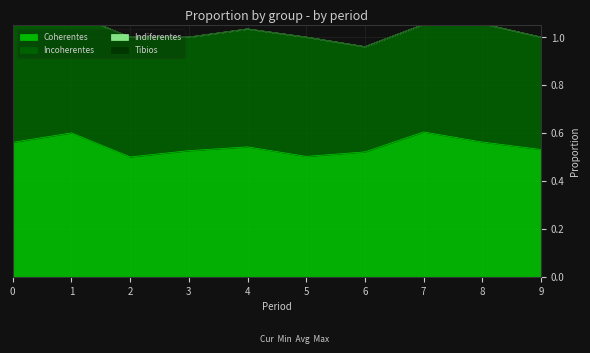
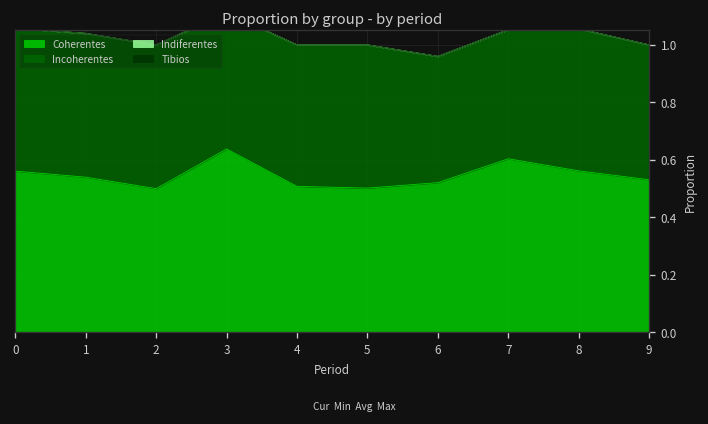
Coherentes, 1: 0.60 -> 0.54
Coherentes, 3: 0.53 -> 0.64
Coherentes, 4: 0.54 -> 0.51
